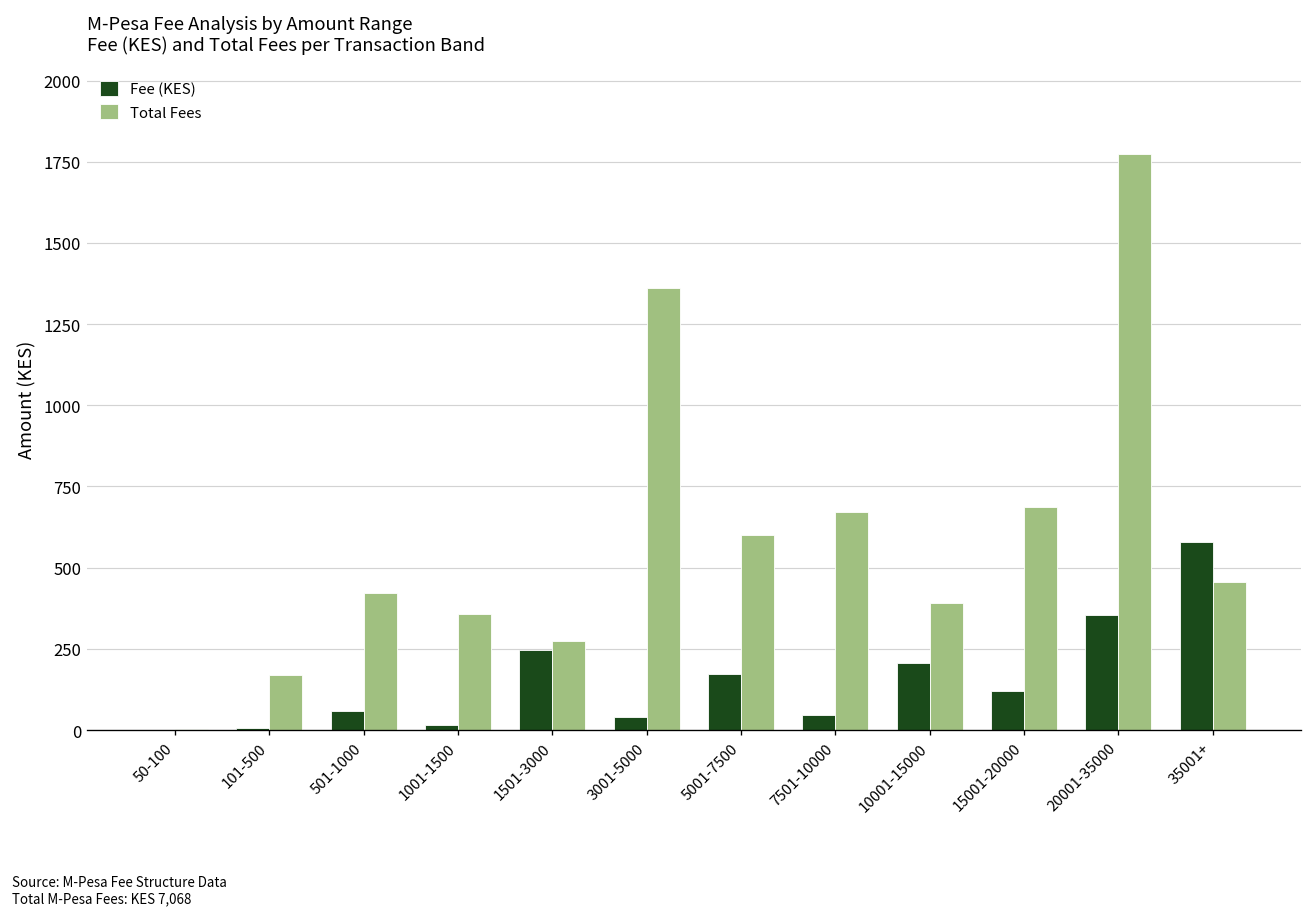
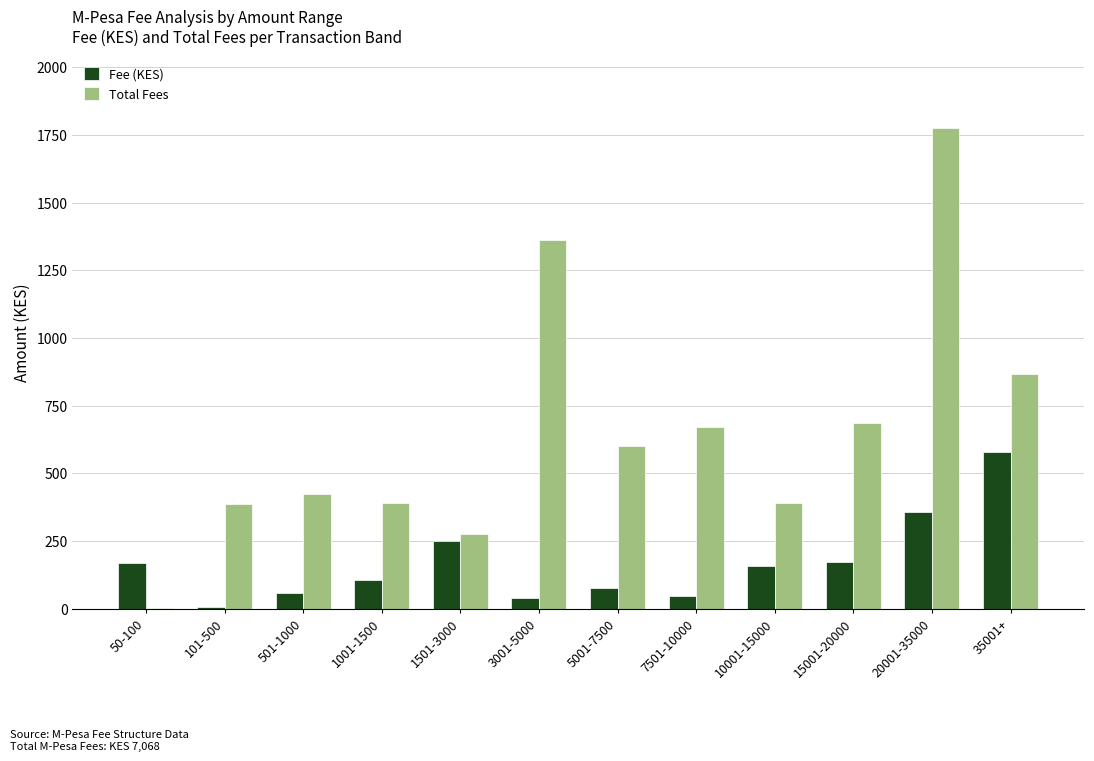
Fee (KES), 50-100: 0 -> 170
Total Fees, 101-500: 170 -> 390
Fee (KES), 1001-1500: 20 -> 100
Total Fees, 1001-1500: 360 -> 390
Fee (KES), 5001-7500: 170 -> 80
Fee (KES), 10001-15000: 210 -> 160
Fee (KES), 15001-20000: 120 -> 170
Total Fees, 35001+: 460 -> 870
